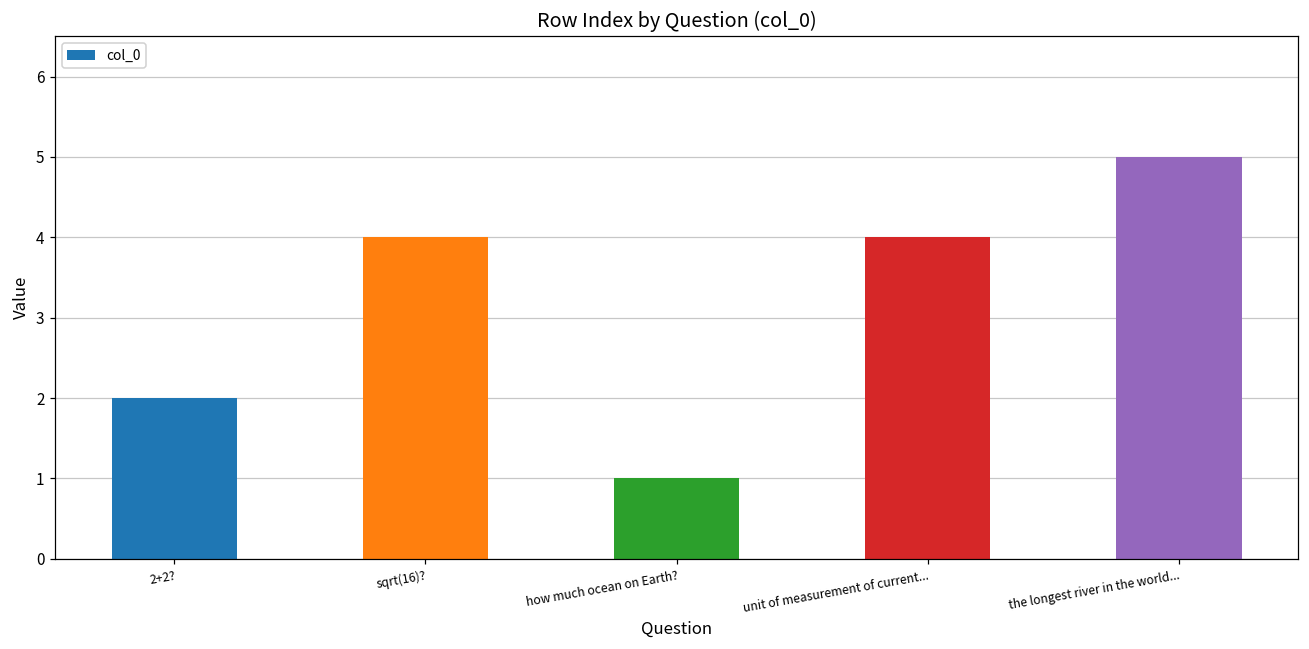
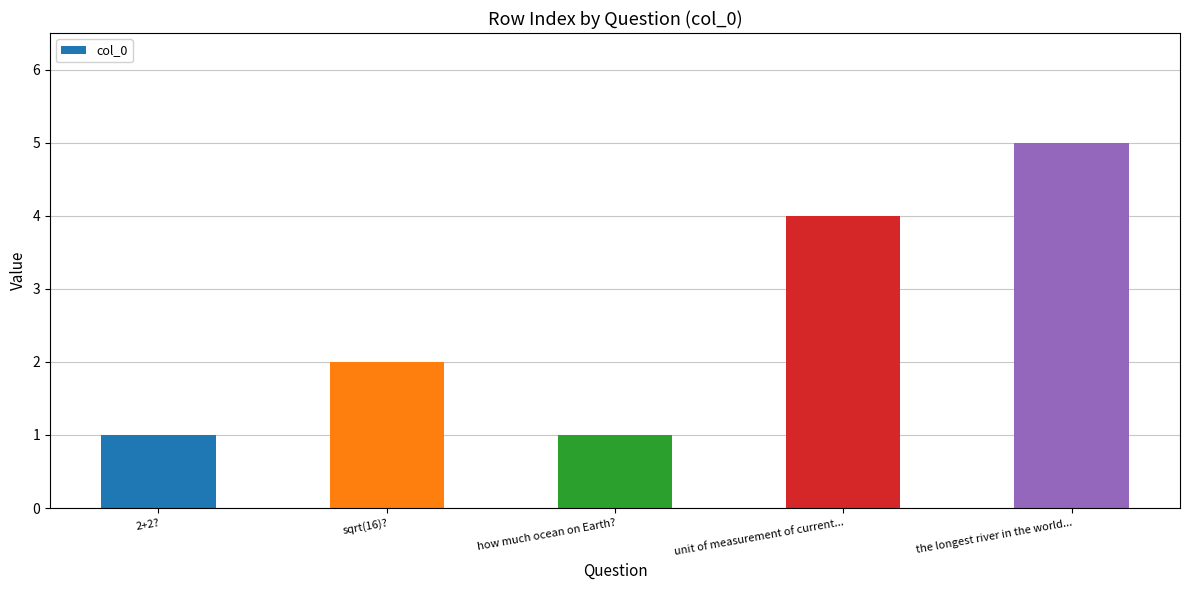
2+2?: 2 -> 1
sqrt(16)?: 4 -> 2
